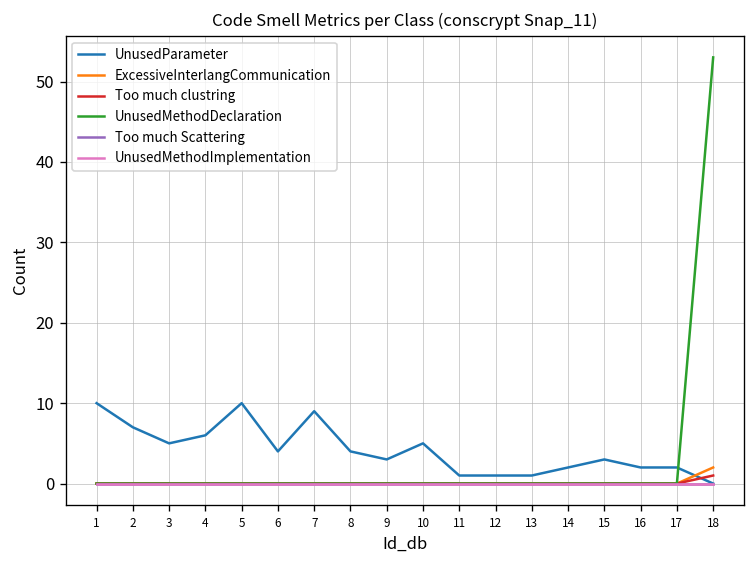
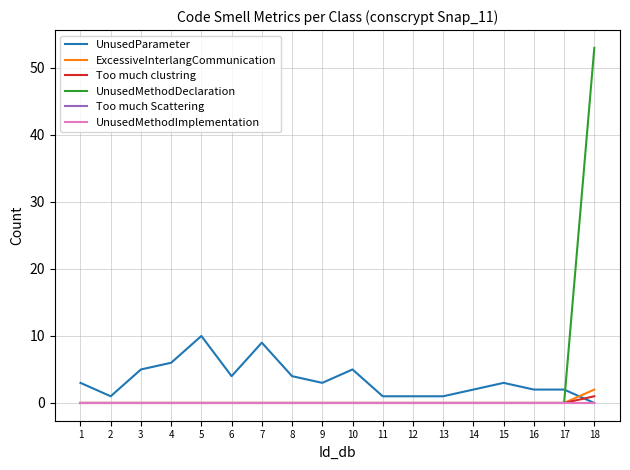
UnusedParameter, 1: 10 -> 3
UnusedParameter, 2: 7 -> 1
